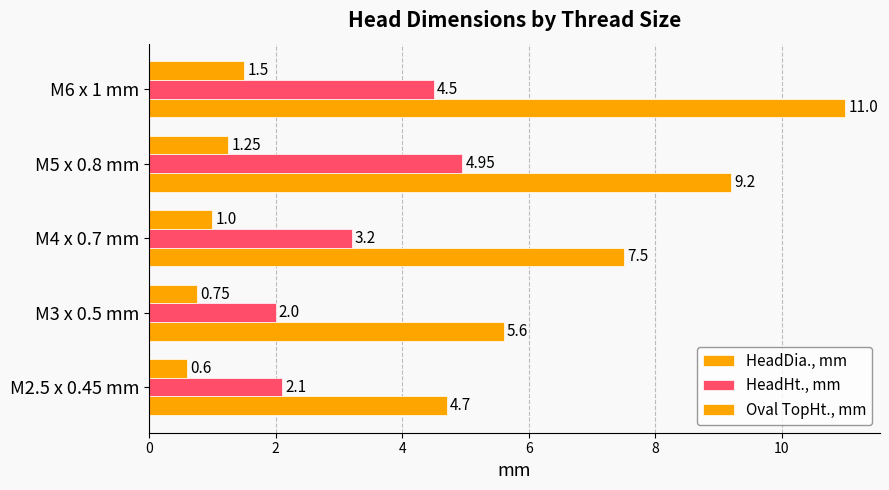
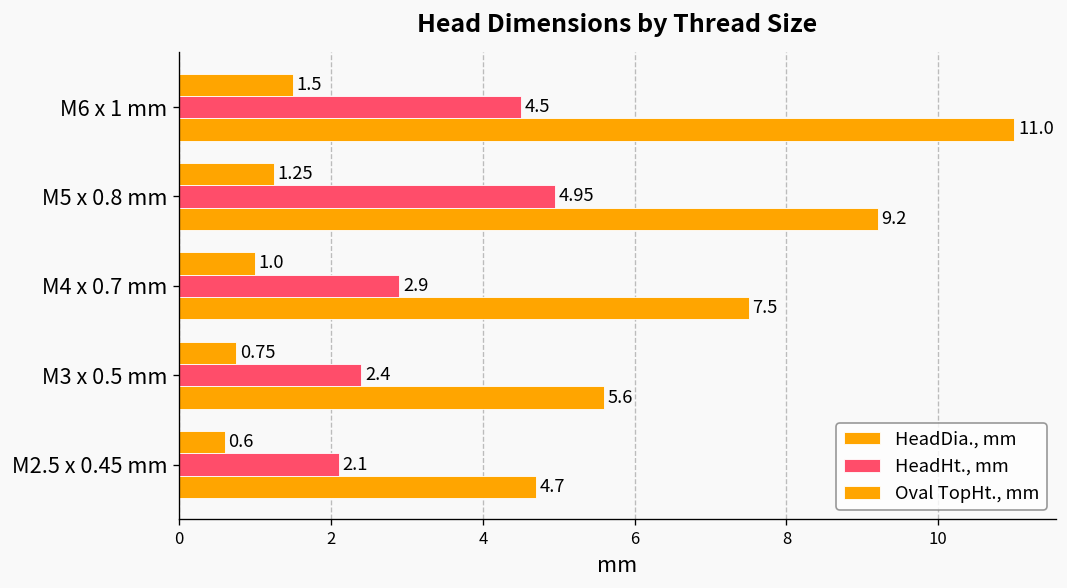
HeadHt., mm, M4 x 0.7 mm: 3.2 -> 2.9
HeadHt., mm, M3 x 0.5 mm: 2.0 -> 2.4
